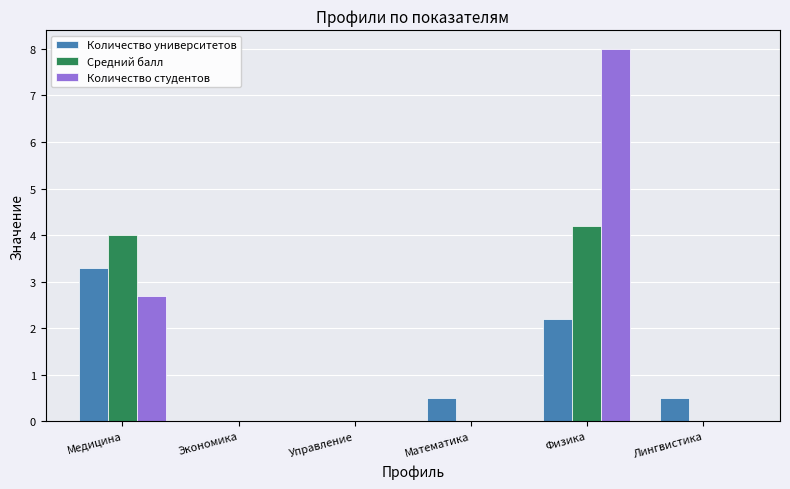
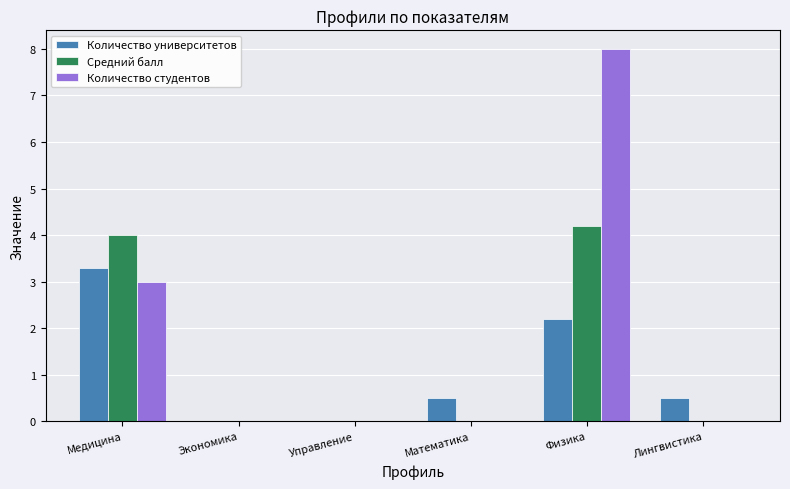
Количество студентов, Медицина: 2.7 -> 3.0
